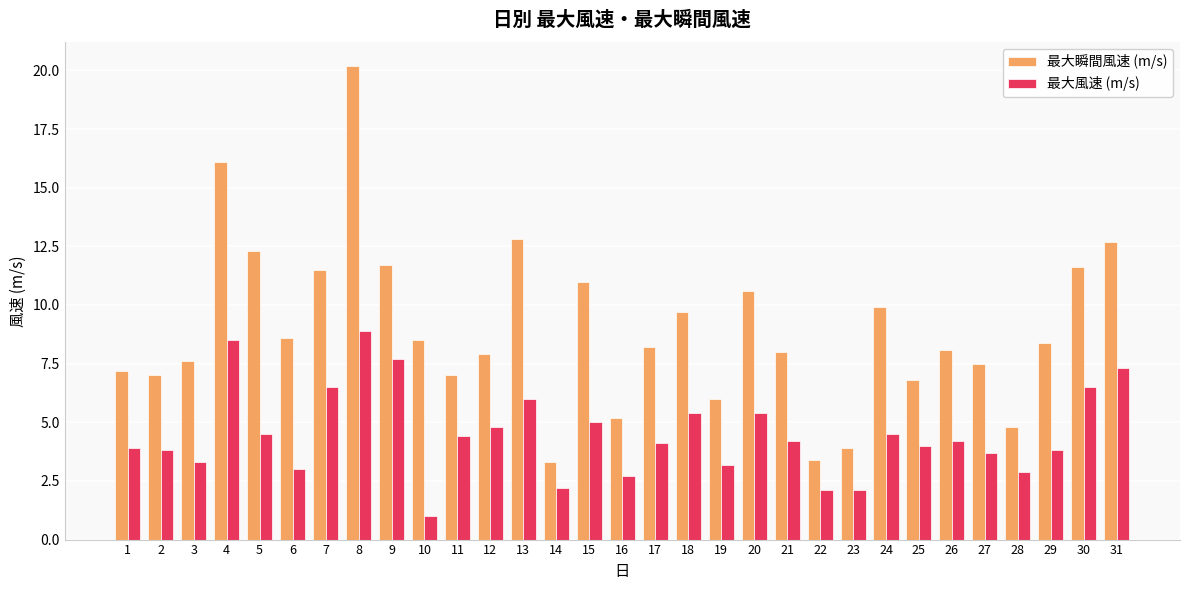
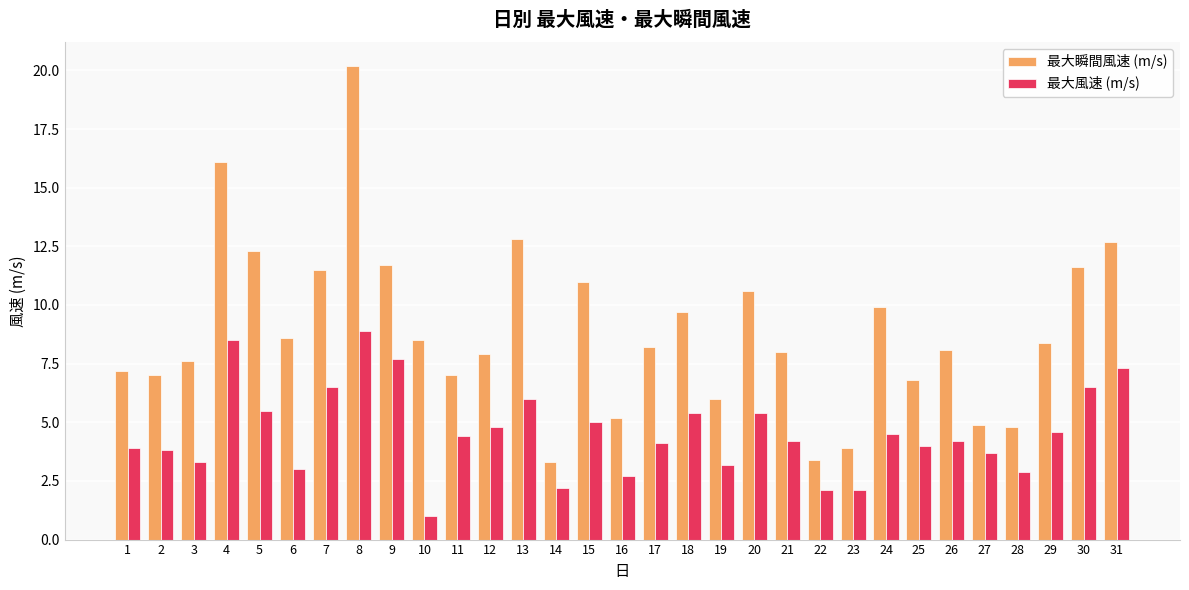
最大風速 (m/s), 5: 4.5 -> 5.5
最大瞬間風速 (m/s), 27: 7.5 -> 4.9
最大風速 (m/s), 29: 3.8 -> 4.6
